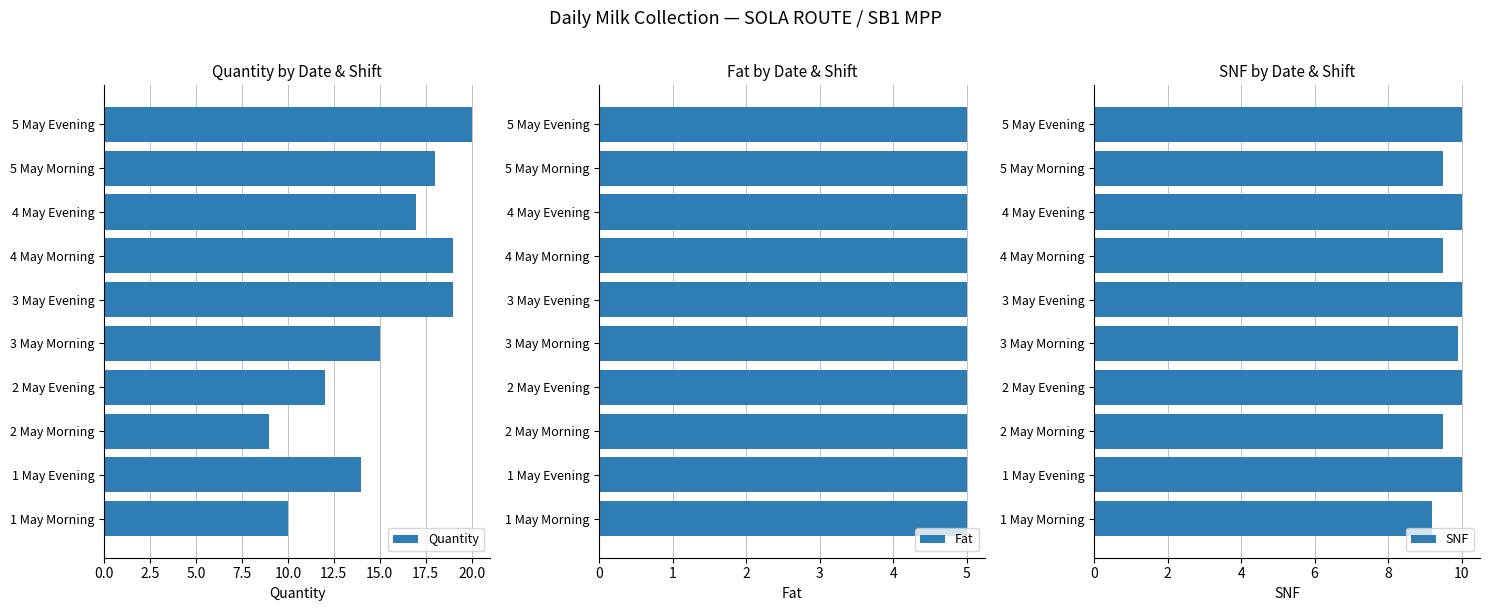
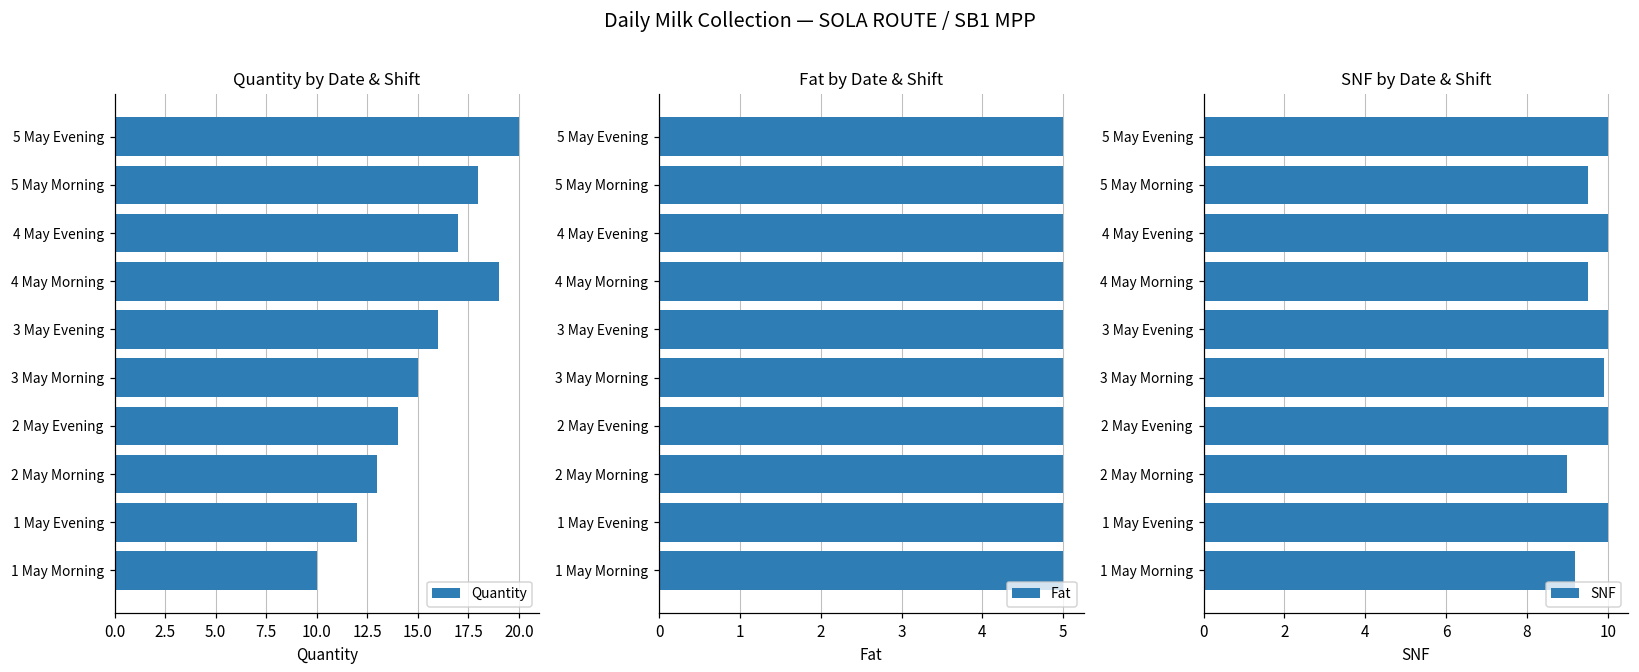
Quantity by Date & Shift, 3 May Evening: 19 -> 16
Quantity by Date & Shift, 2 May Evening: 12 -> 14
Quantity by Date & Shift, 2 May Morning: 9 -> 13
Quantity by Date & Shift, 1 May Evening: 14 -> 12
SNF by Date & Shift, 2 May Morning: 9.5 -> 9.0
